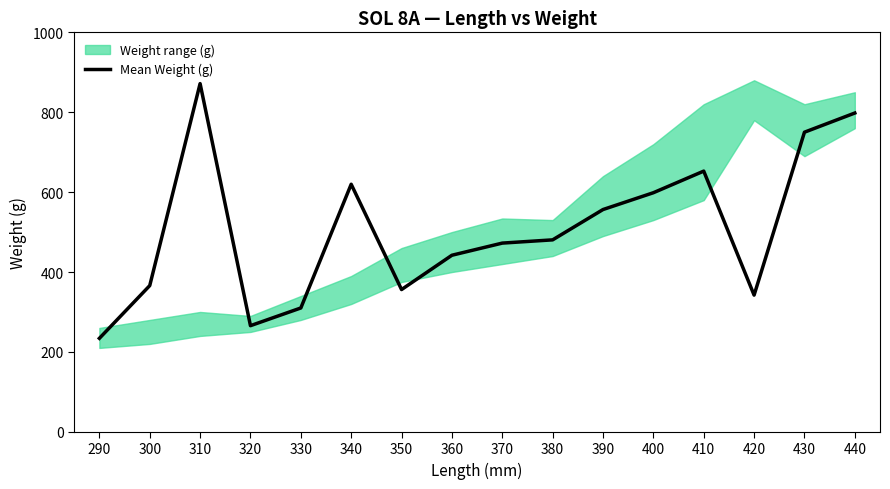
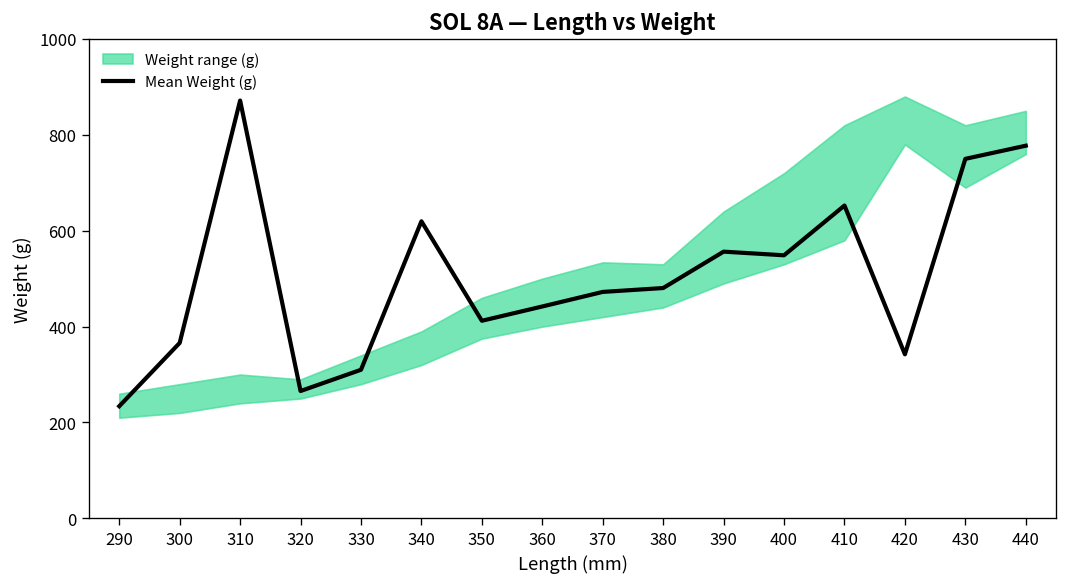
Mean Weight (g), 350: 360 -> 410
Mean Weight (g), 400: 600 -> 550
Mean Weight (g), 440: 800 -> 780
